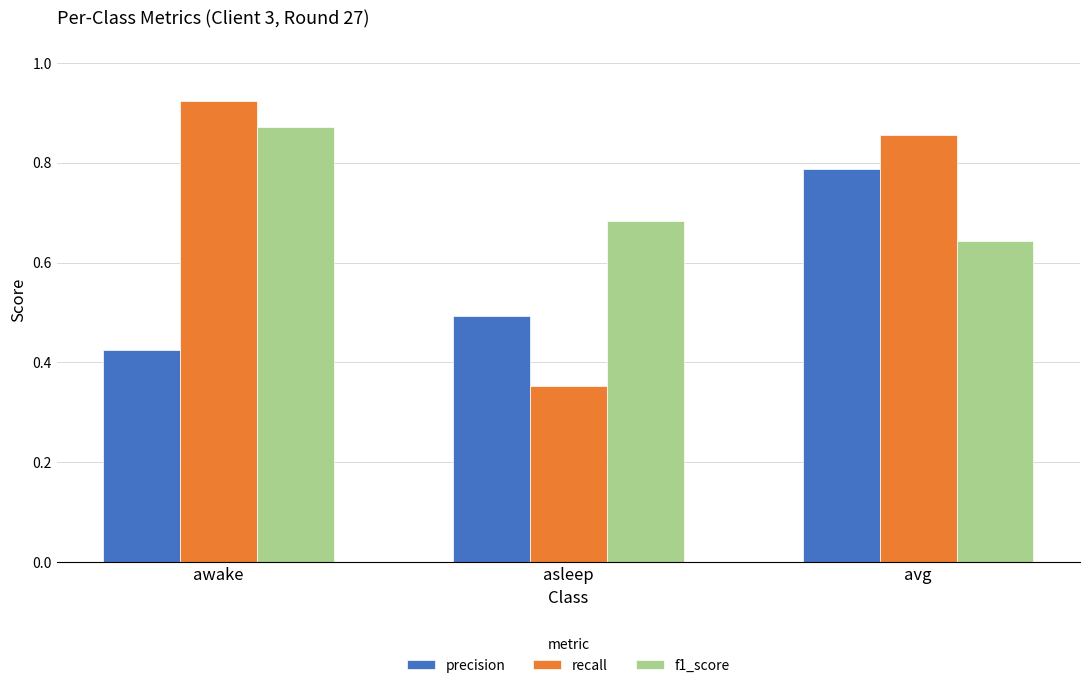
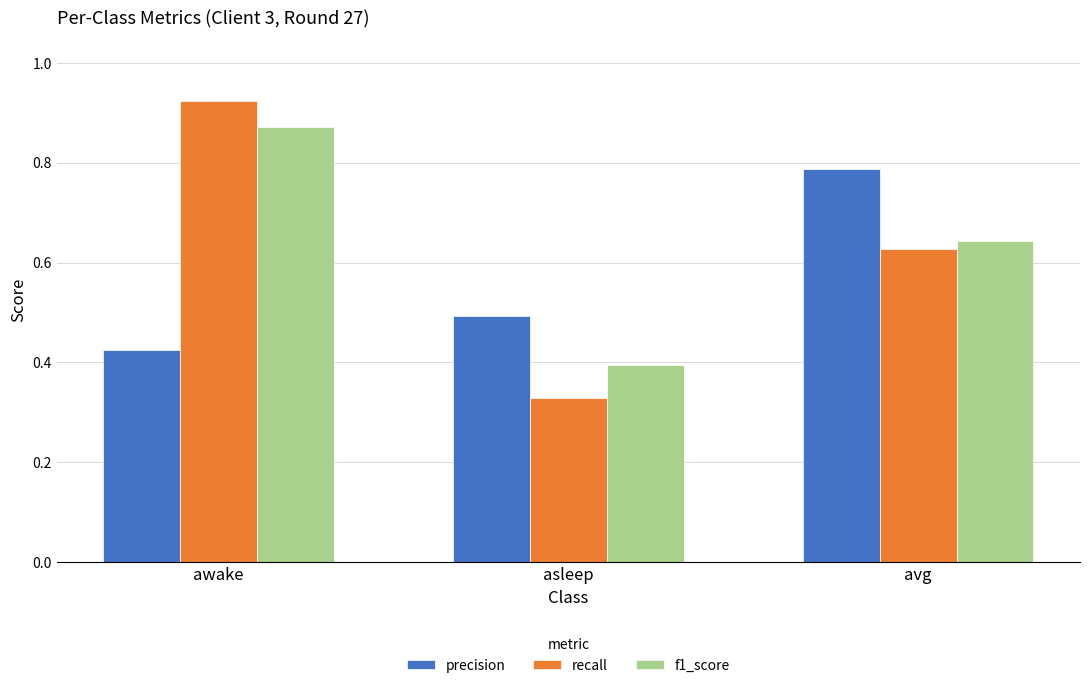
recall, asleep: 0.35 -> 0.33
f1_score, asleep: 0.68 -> 0.39
recall, avg: 0.86 -> 0.63
